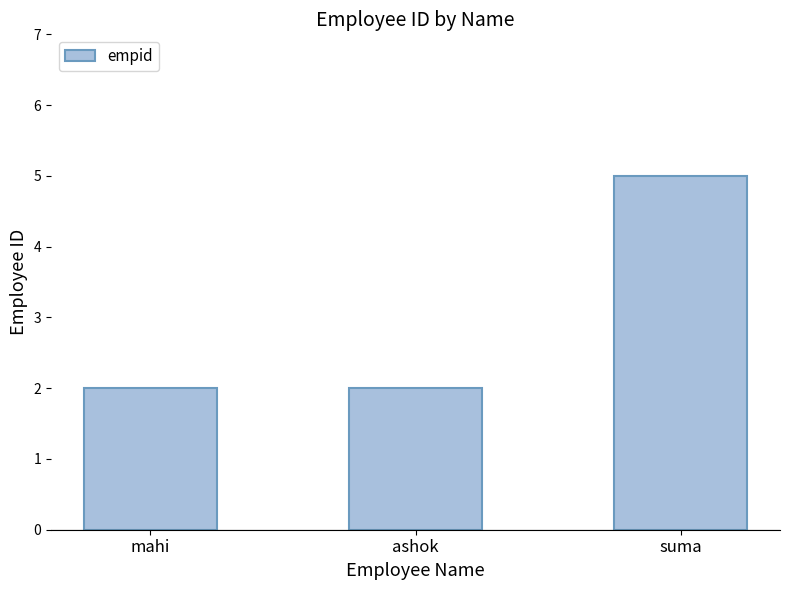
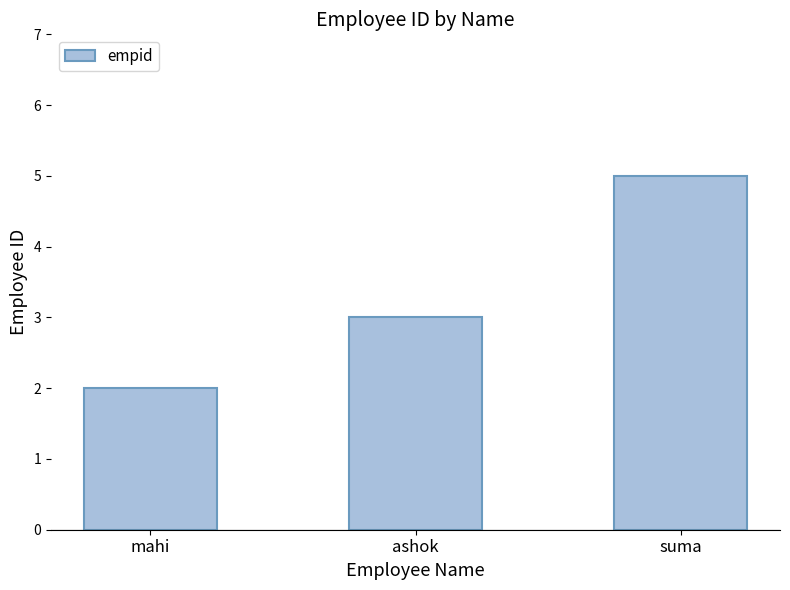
ashok: 2 -> 3
